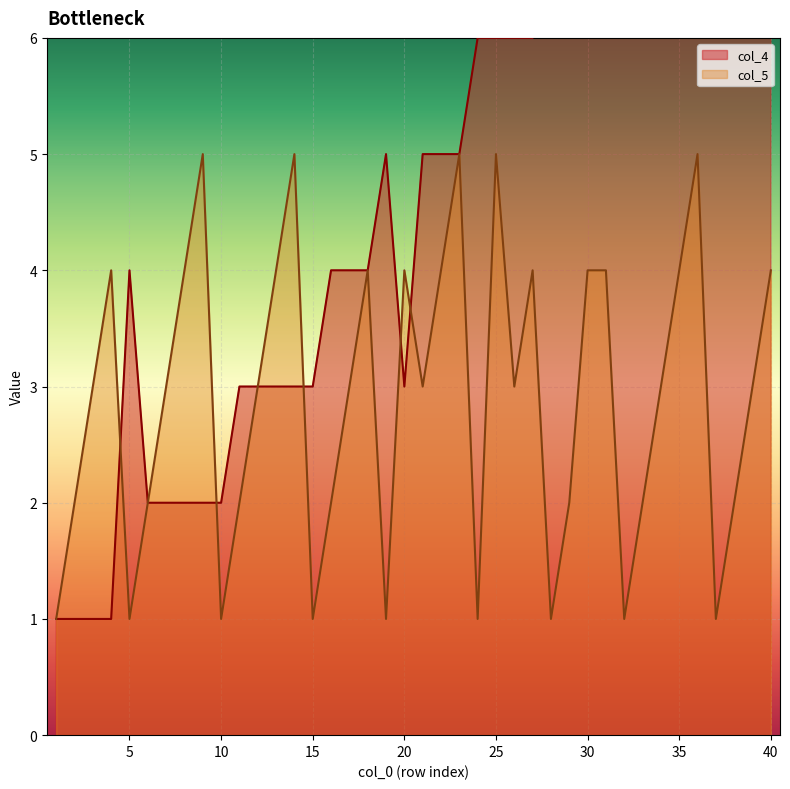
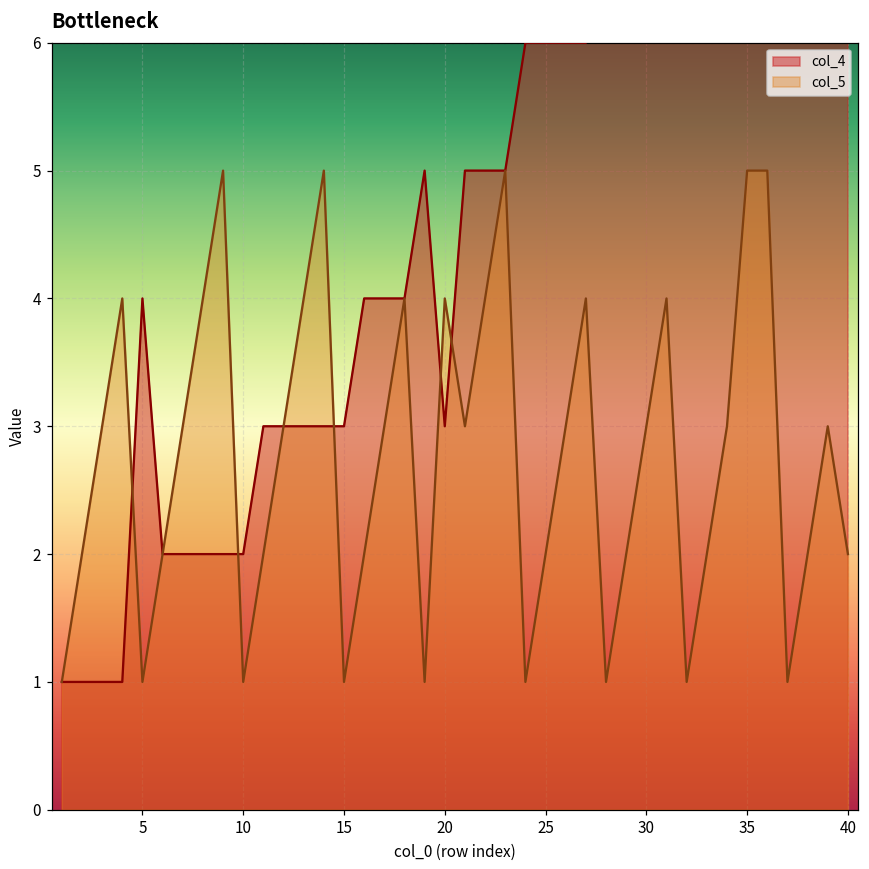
col_5, 25: 5 -> 2
col_5, 30: 4 -> 3
col_5, 35: 4 -> 5
col_5, 40: 4 -> 2
